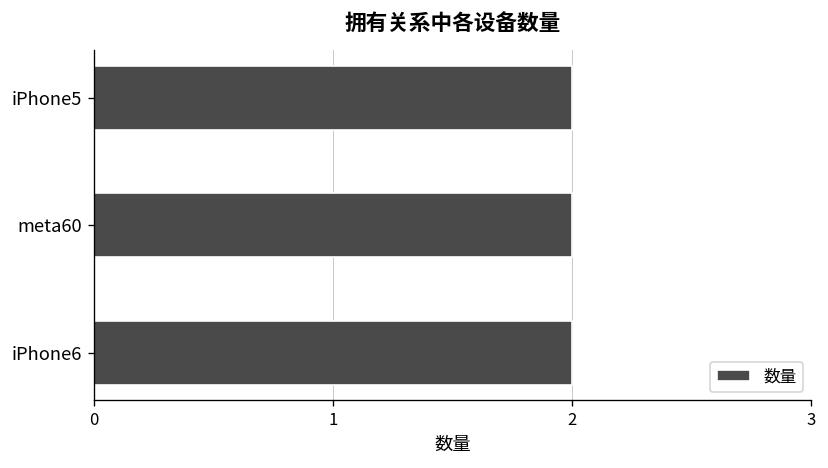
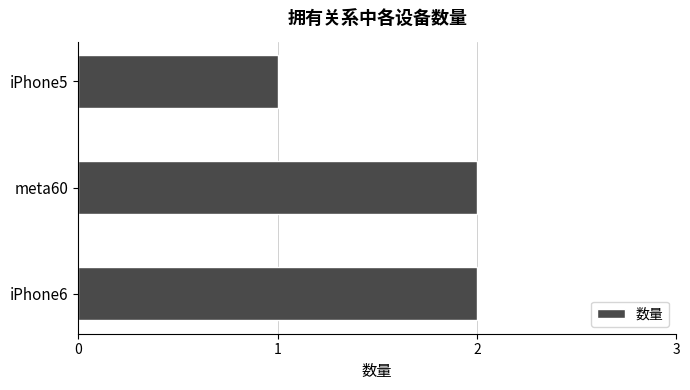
iPhone5: 2 -> 1
